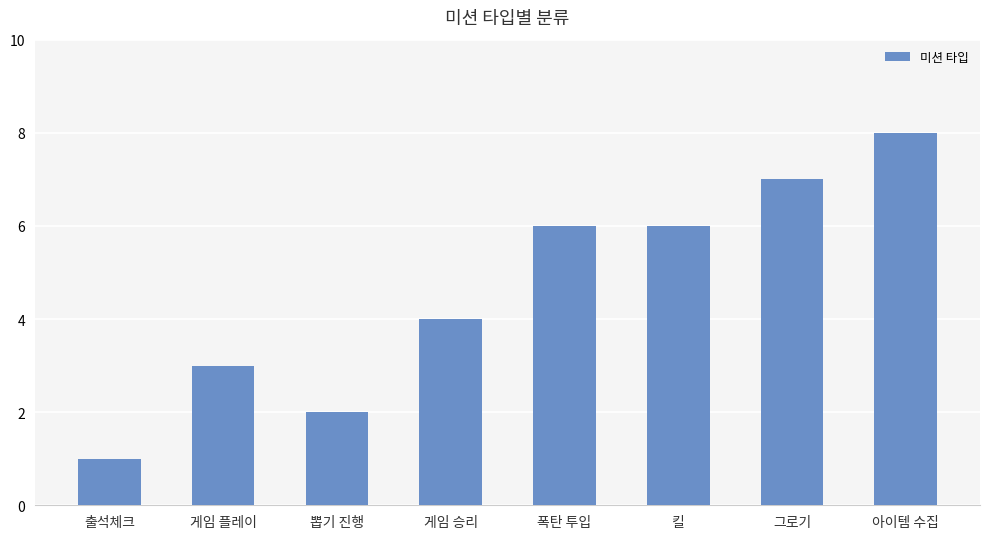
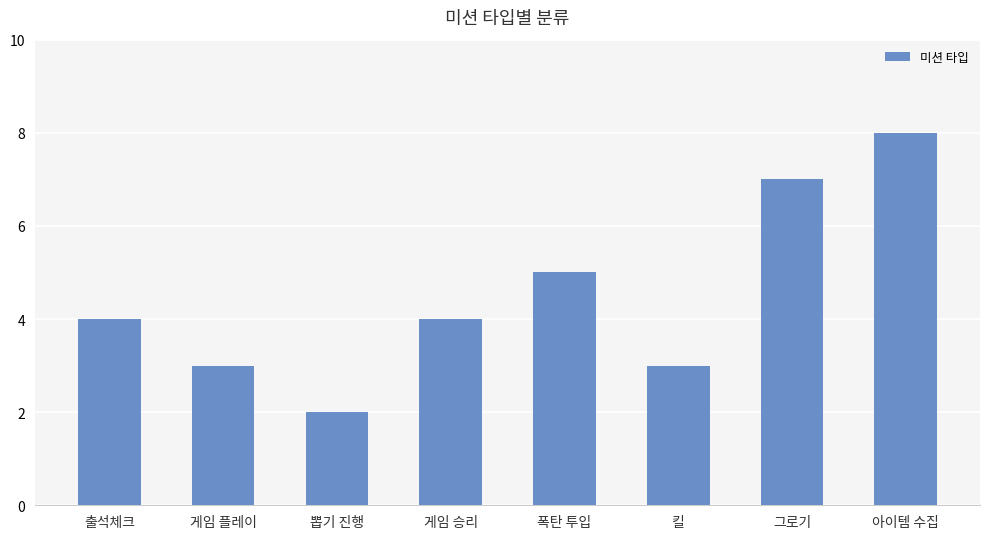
출석체크: 1 -> 4
폭탄 투입: 6 -> 5
킬: 6 -> 3
